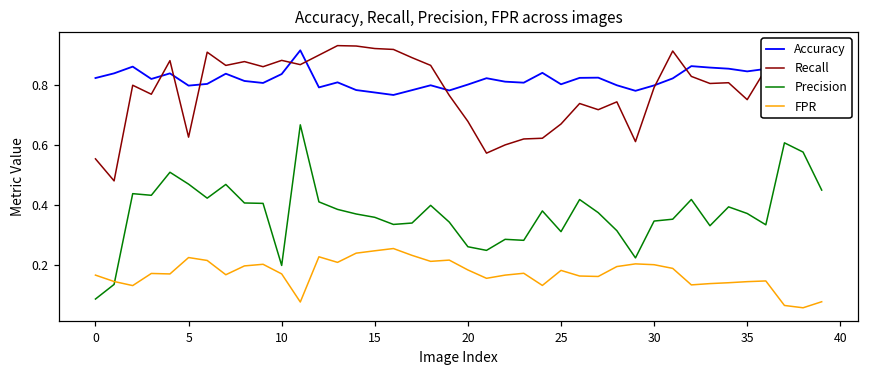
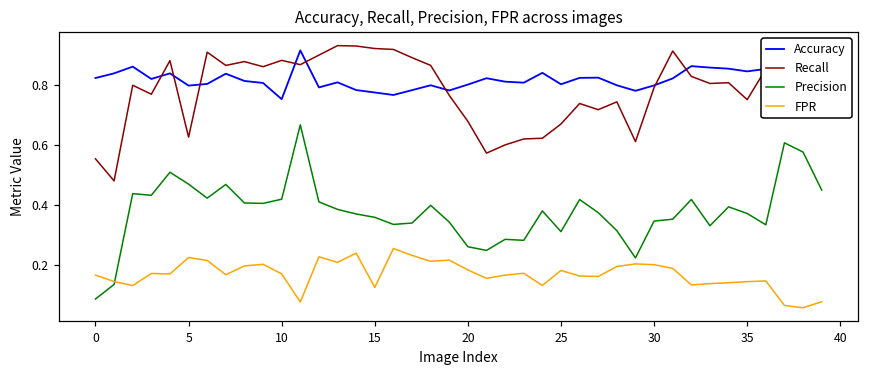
Accuracy, 10: 0.84 -> 0.75
Precision, 10: 0.20 -> 0.42
FPR, 15: 0.25 -> 0.12
